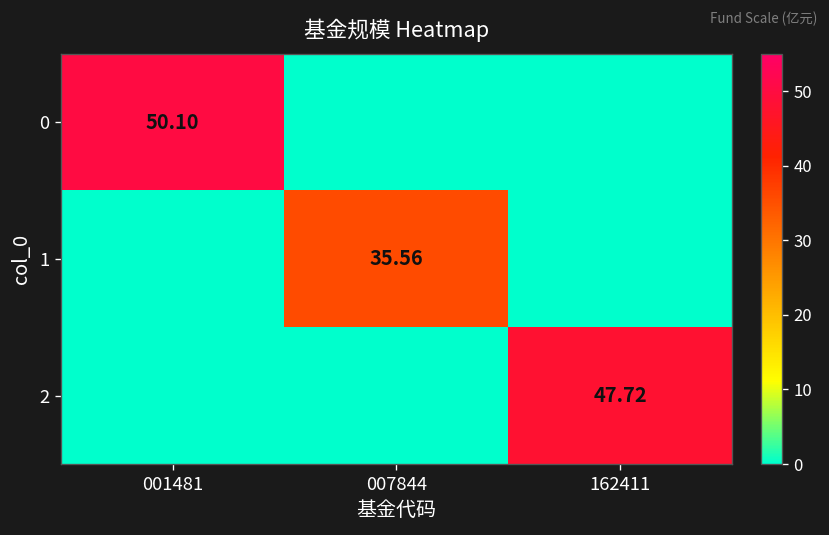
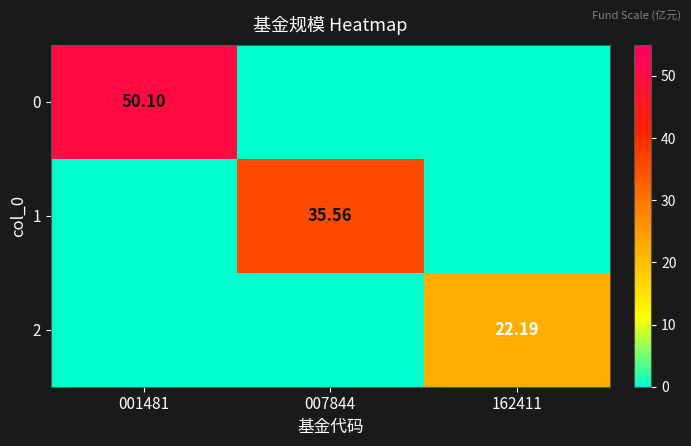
2, 162411: 47.72 -> 22.19
